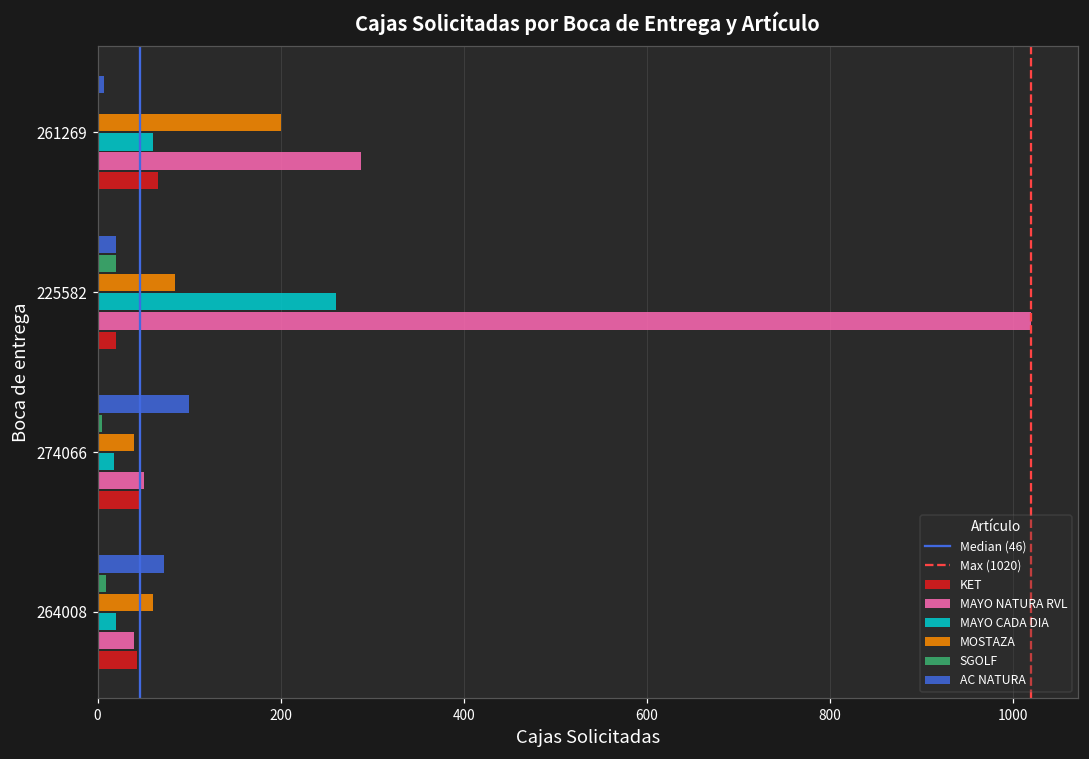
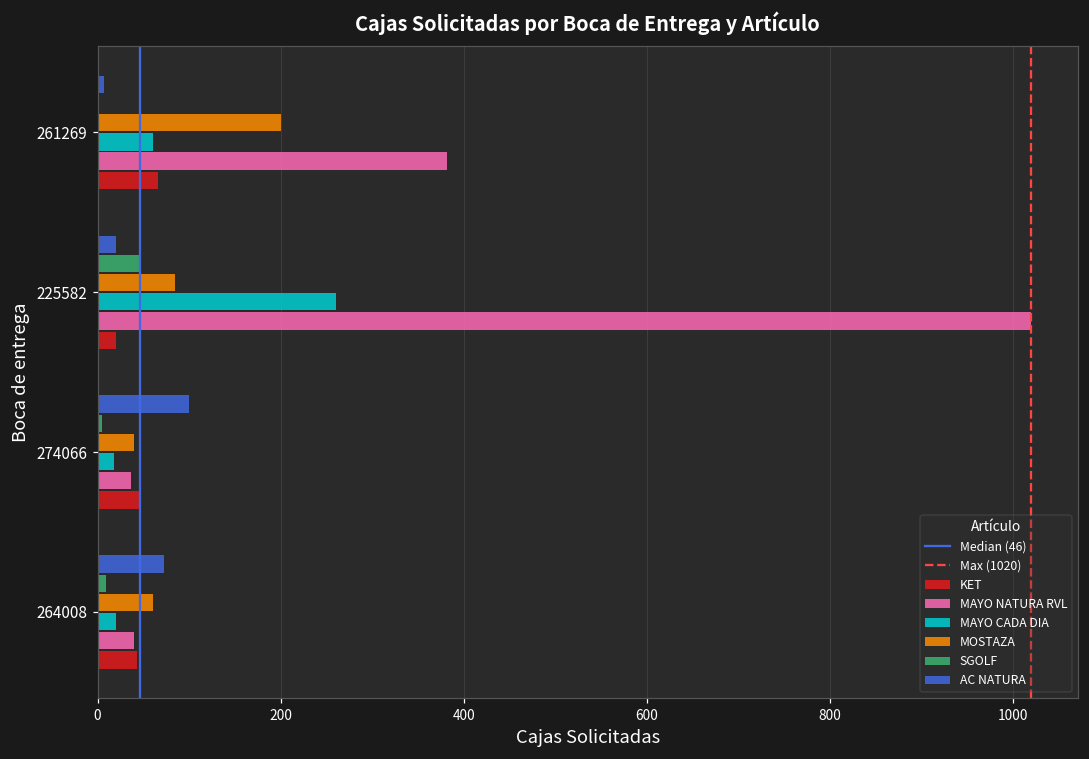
MAYO NATURA RVL, 261269: 290 -> 380
SGOLF, 225582: 20 -> 50
MAYO NATURA RVL, 274066: 50 -> 40
